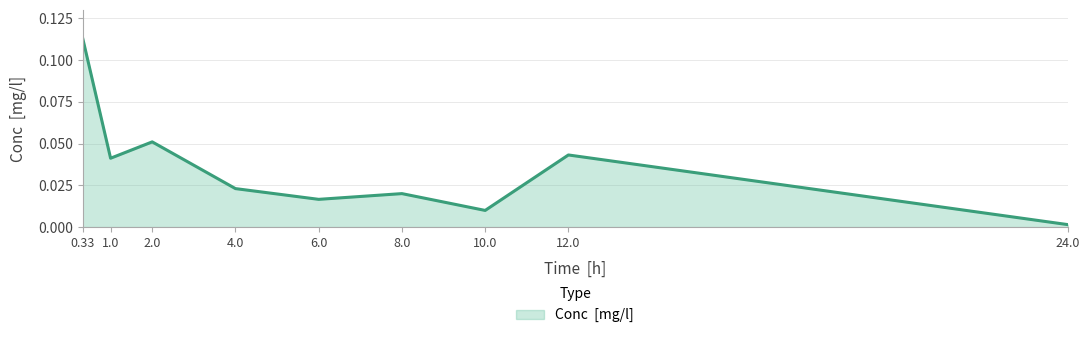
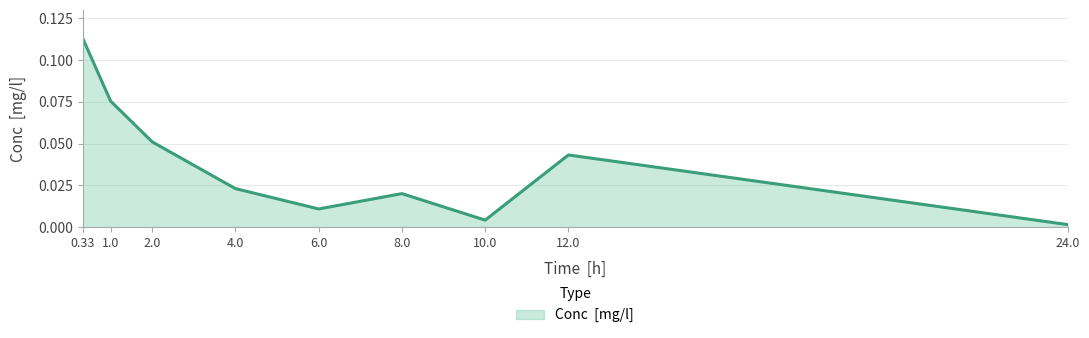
1.0: 0.041 -> 0.076
6.0: 0.017 -> 0.011
10.0: 0.010 -> 0.004
